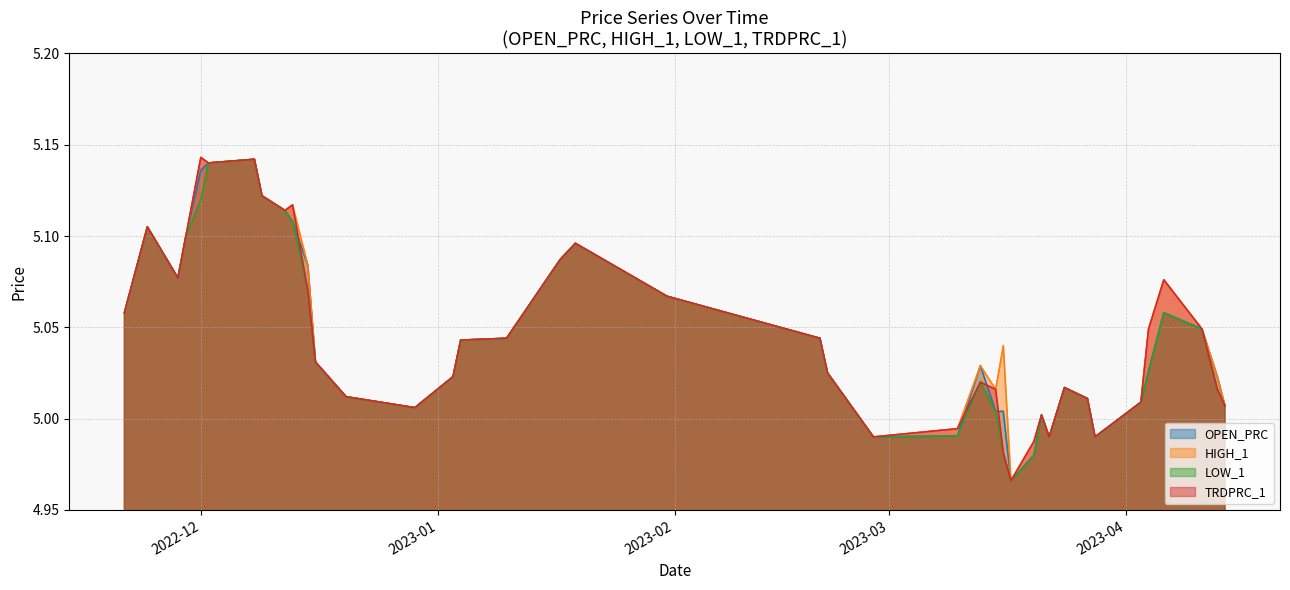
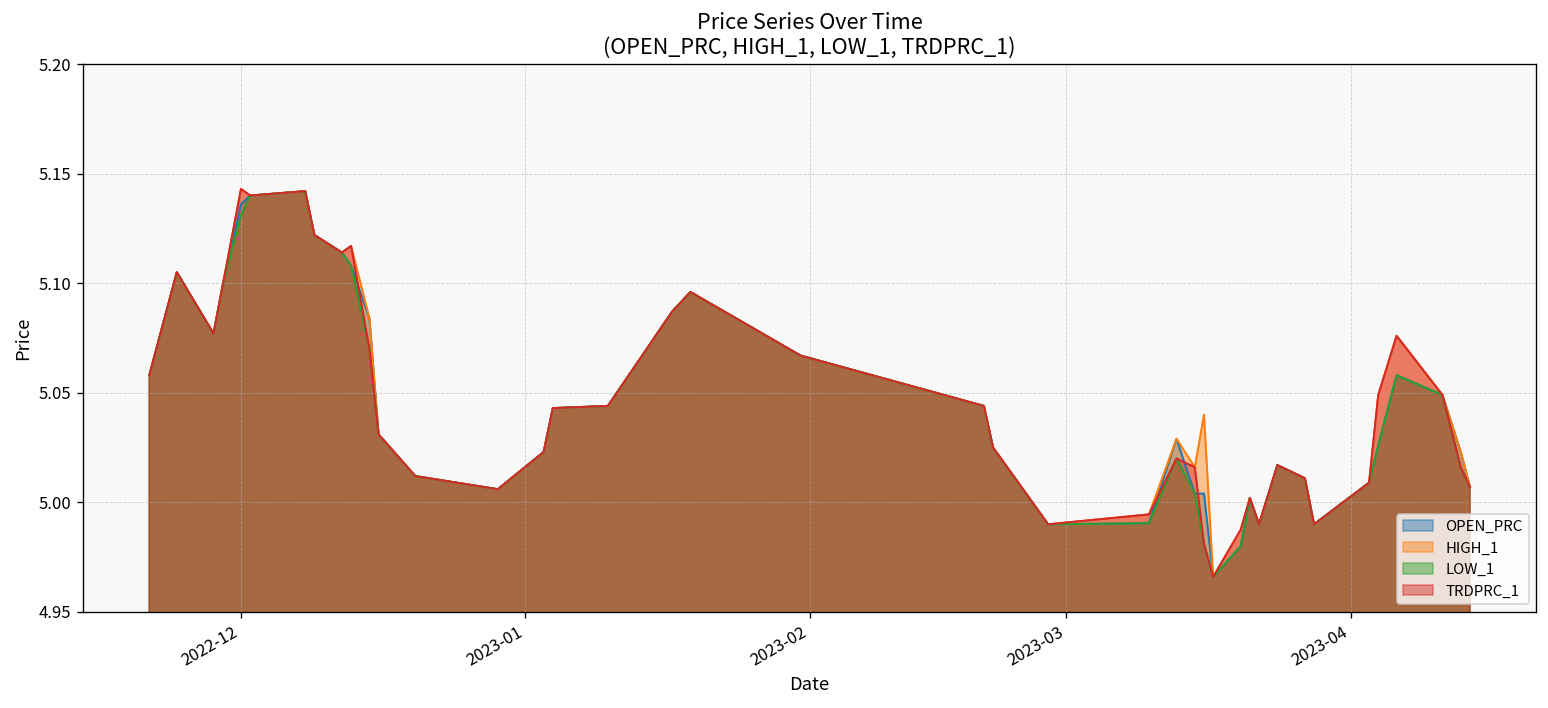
LOW_1, 2022-12: 5.120 -> 5.131
